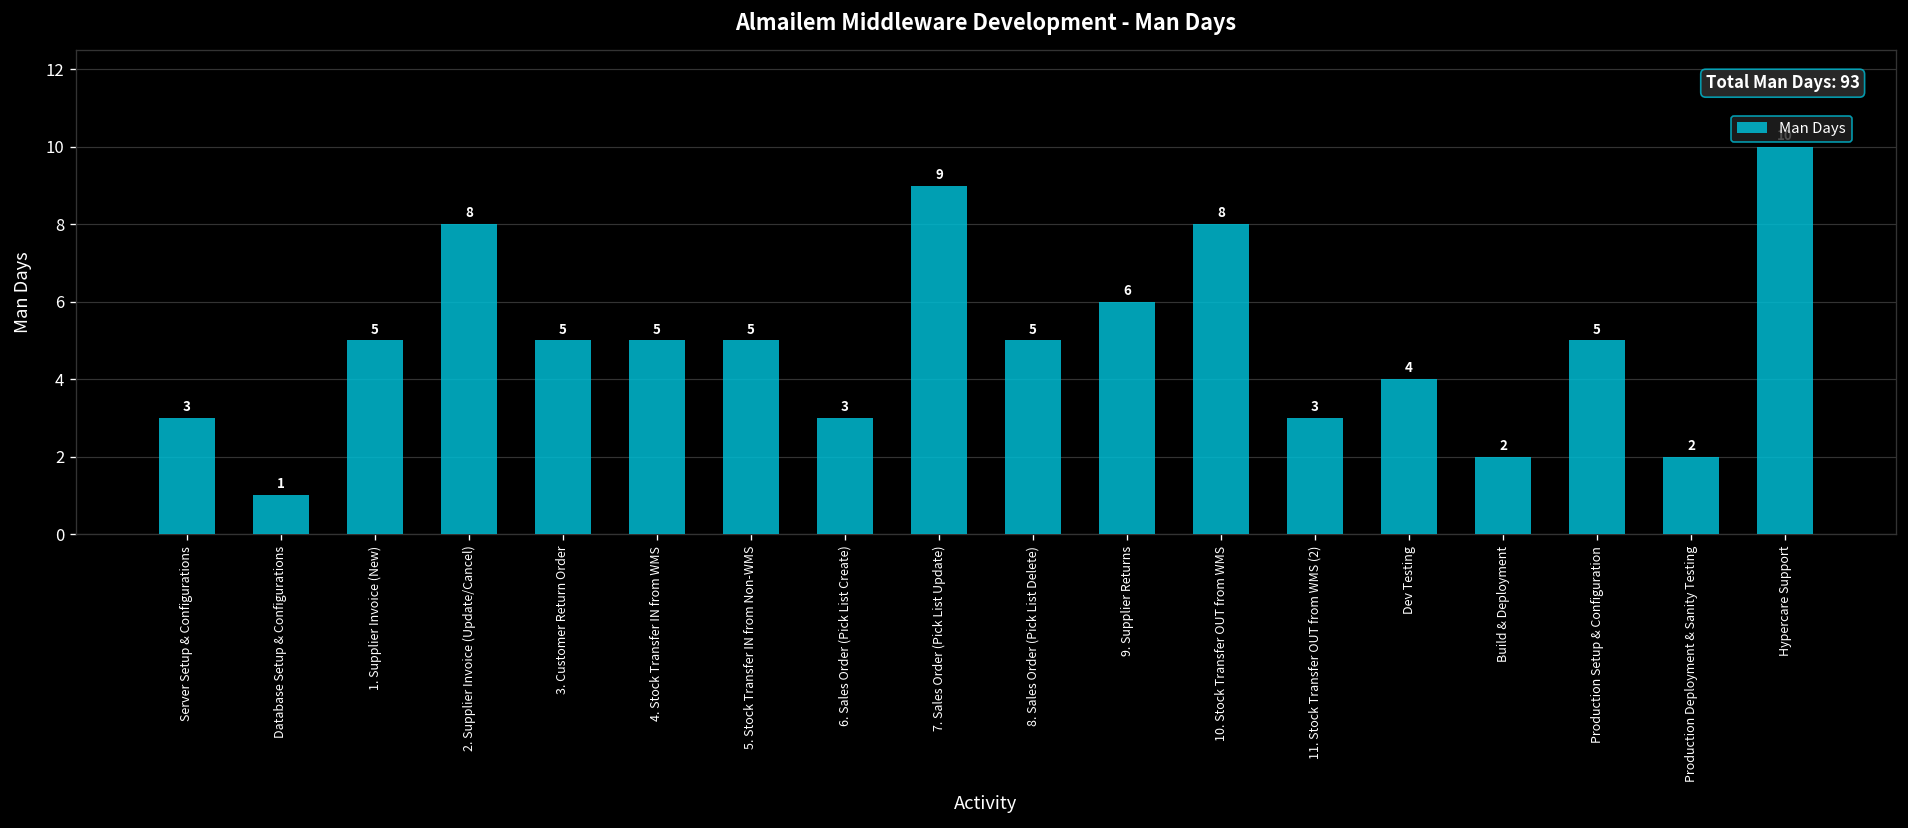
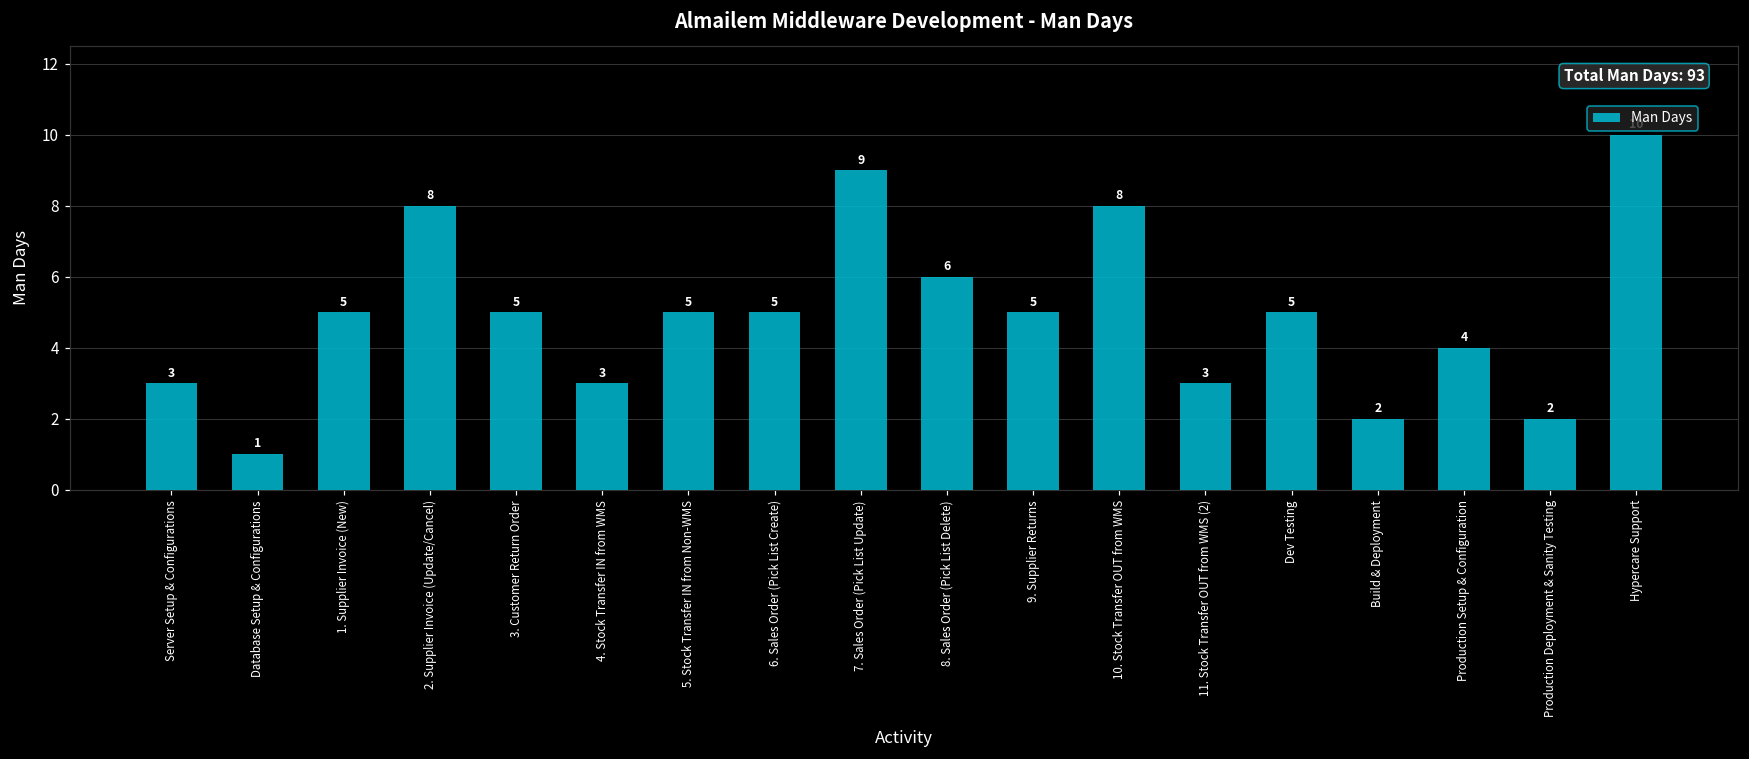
4. Stock Transfer IN from WMS: 5 -> 3
6. Sales Order (Pick List Create): 3 -> 5
8. Sales Order (Pick List Delete): 5 -> 6
9. Supplier Returns: 6 -> 5
Dev Testing: 4 -> 5
Production Setup & Configuration: 5 -> 4
